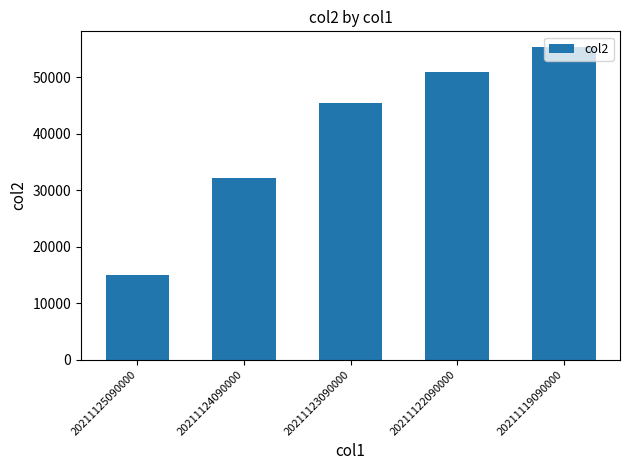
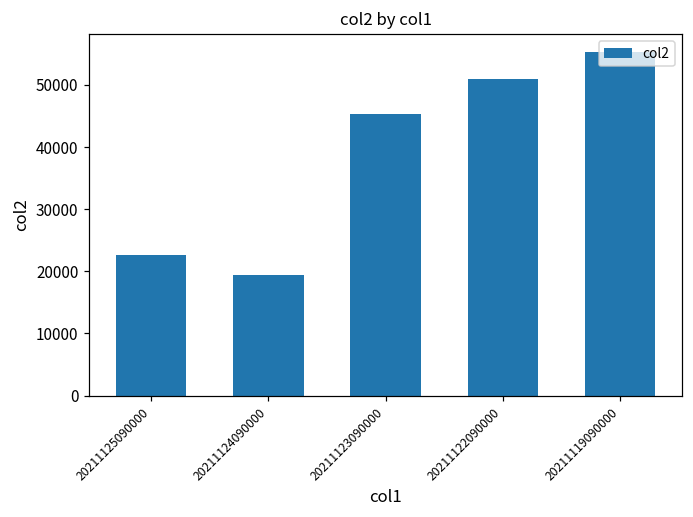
20211125090000: 15000 -> 23000
20211124090000: 32000 -> 19000
